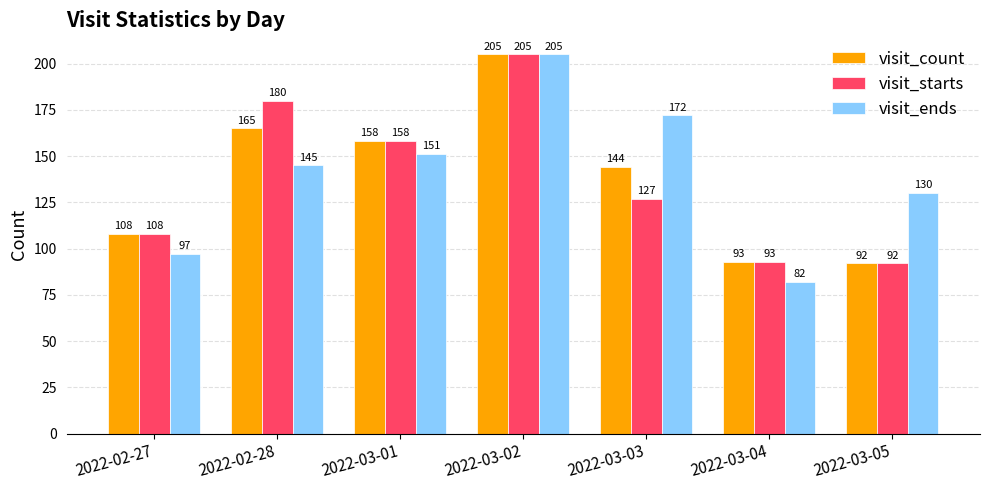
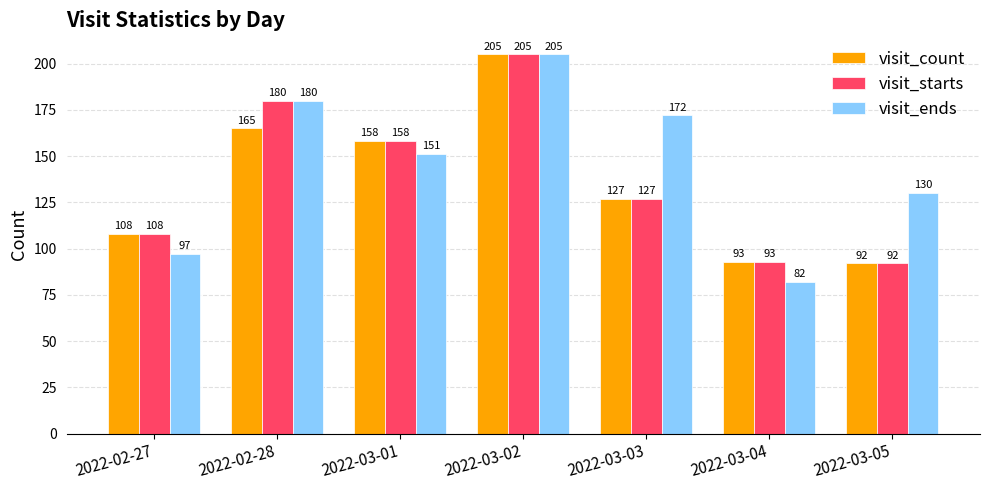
visit_ends, 2022-02-28: 145 -> 180
visit_count, 2022-03-03: 144 -> 127
